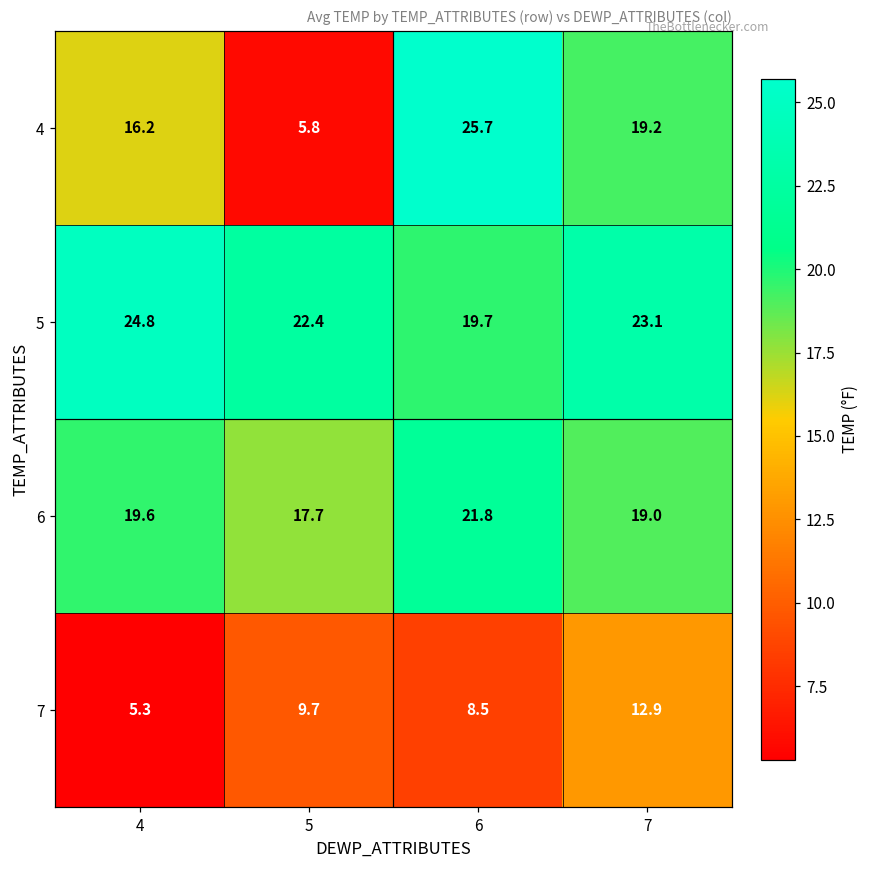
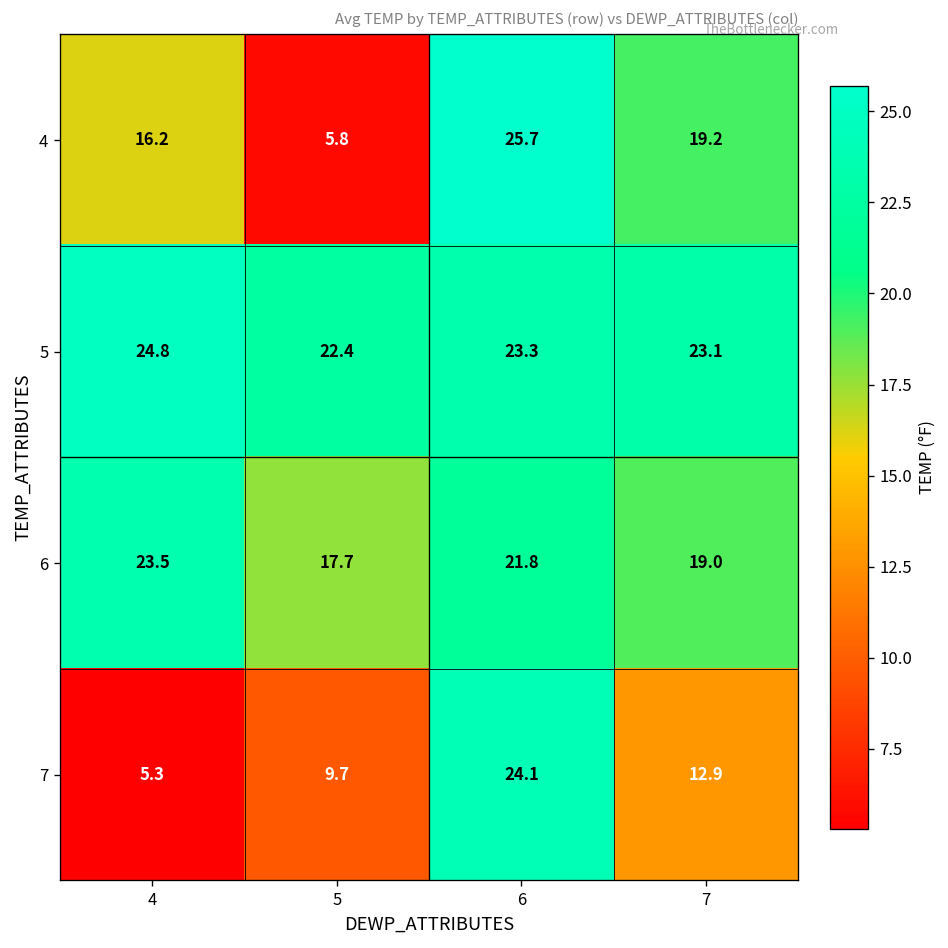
5, 6: 19.7 -> 23.3
6, 4: 19.6 -> 23.5
7, 6: 8.5 -> 24.1
